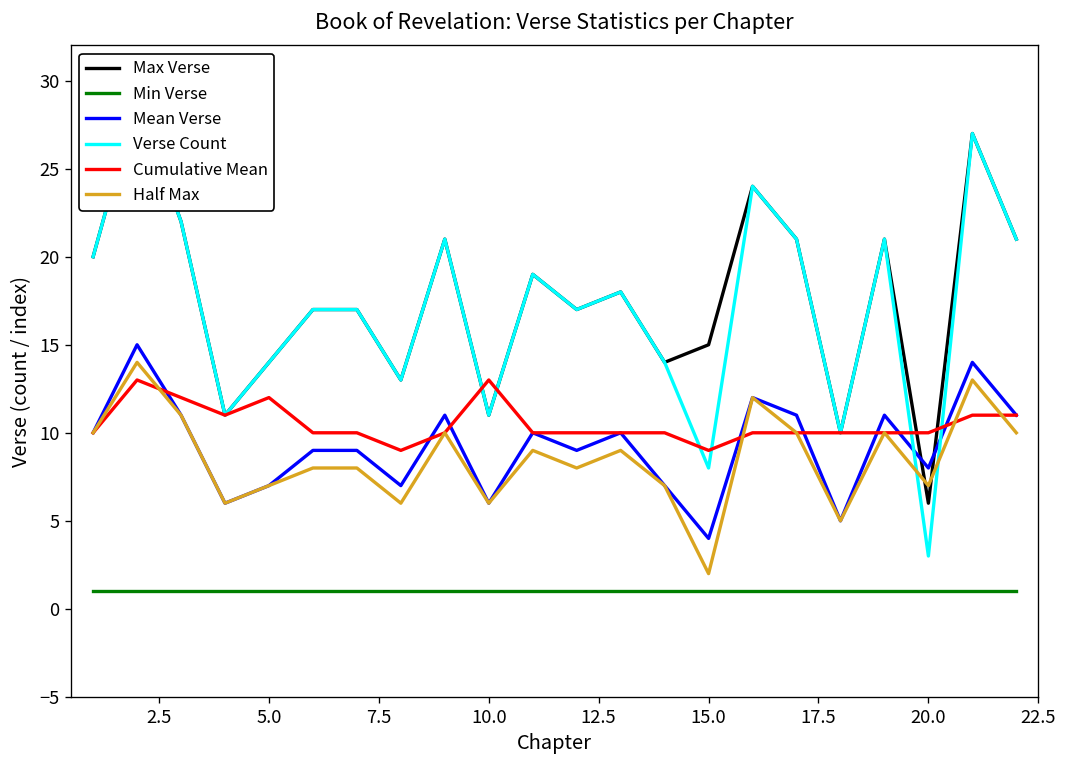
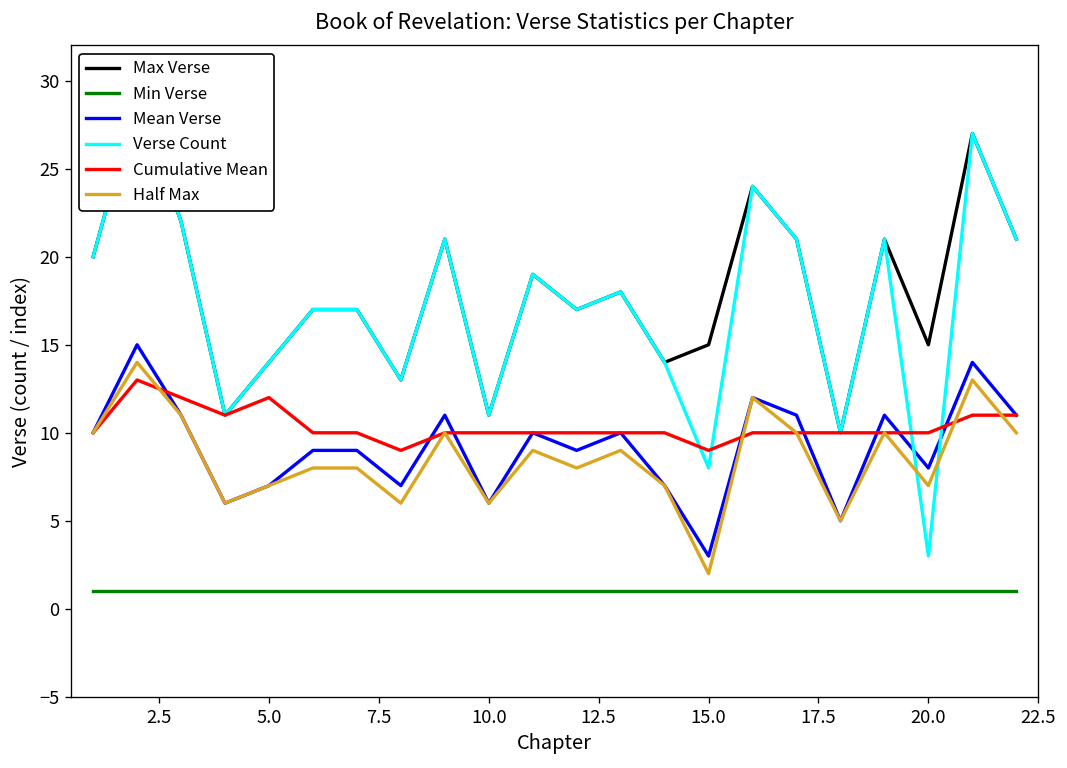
Cumulative Mean, 10.0: 13 -> 10
Mean Verse, 15.0: 4 -> 3
Max Verse, 20.0: 6 -> 15
